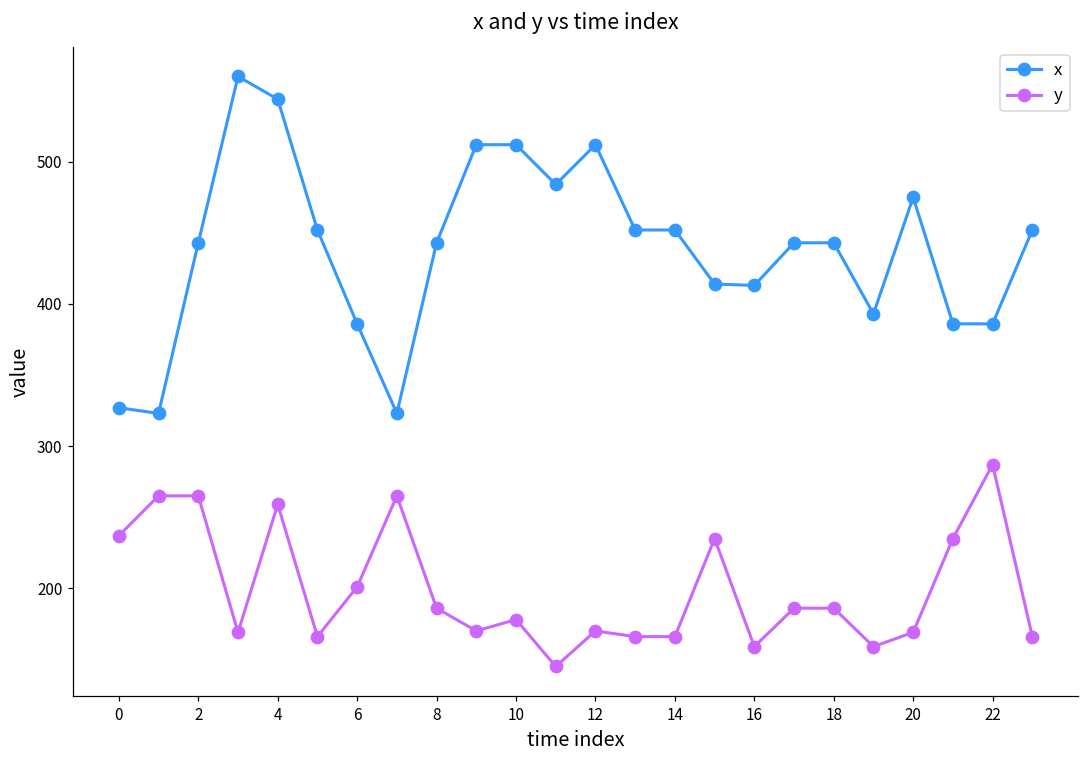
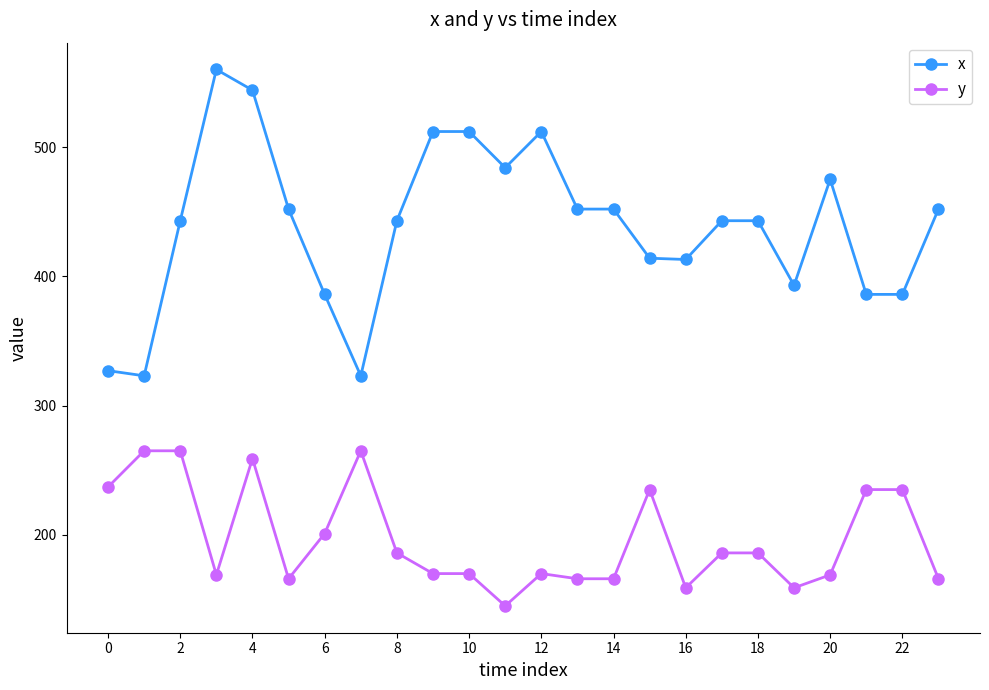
y, 10: 178 -> 170
y, 22: 287 -> 235
